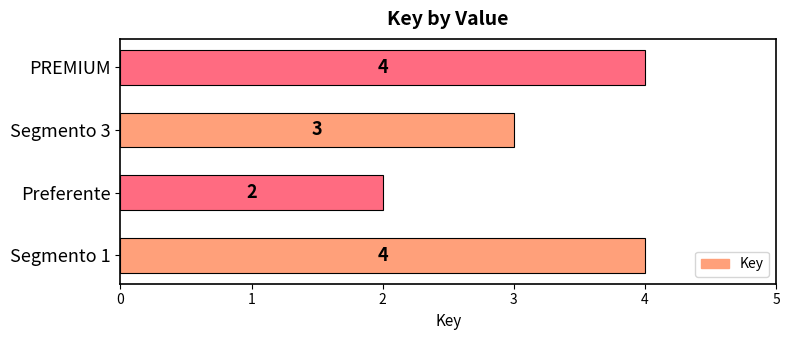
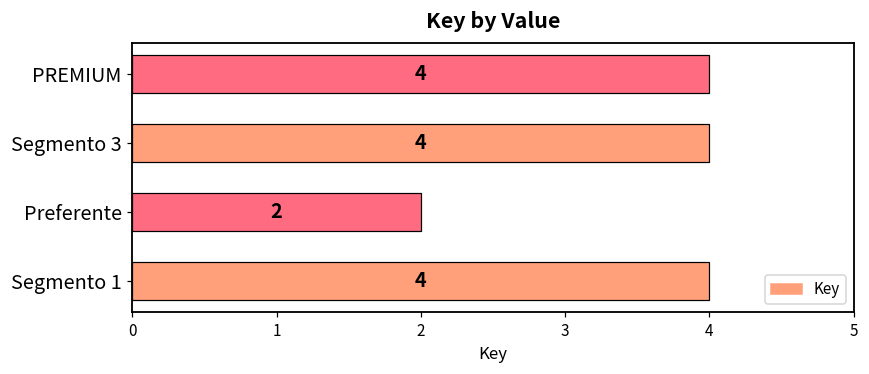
Segmento 3: 3 -> 4
